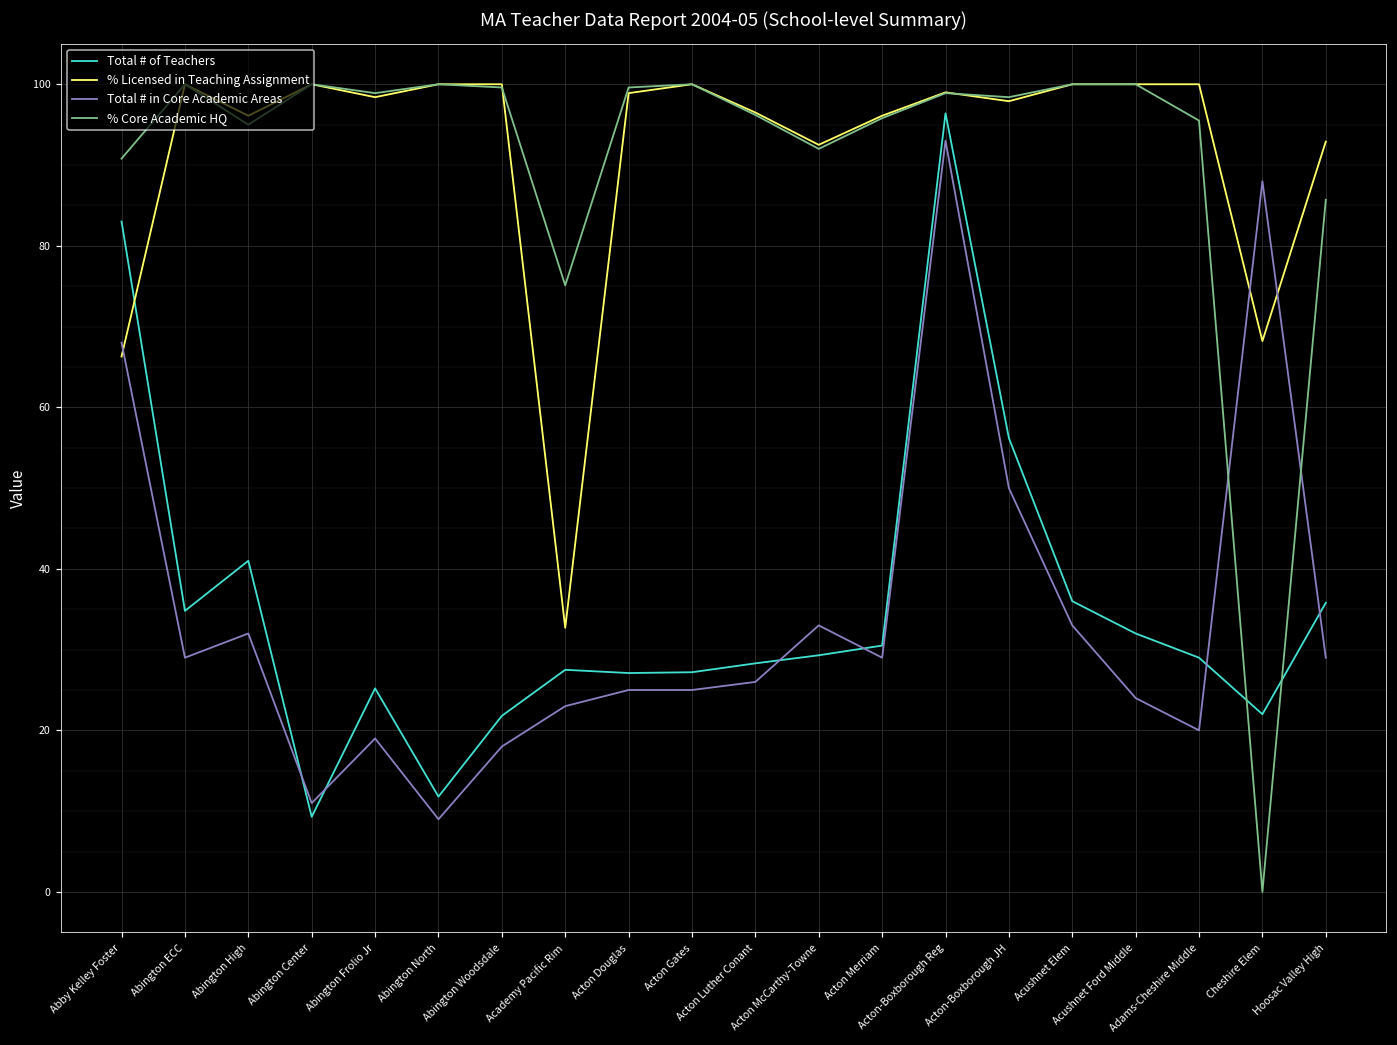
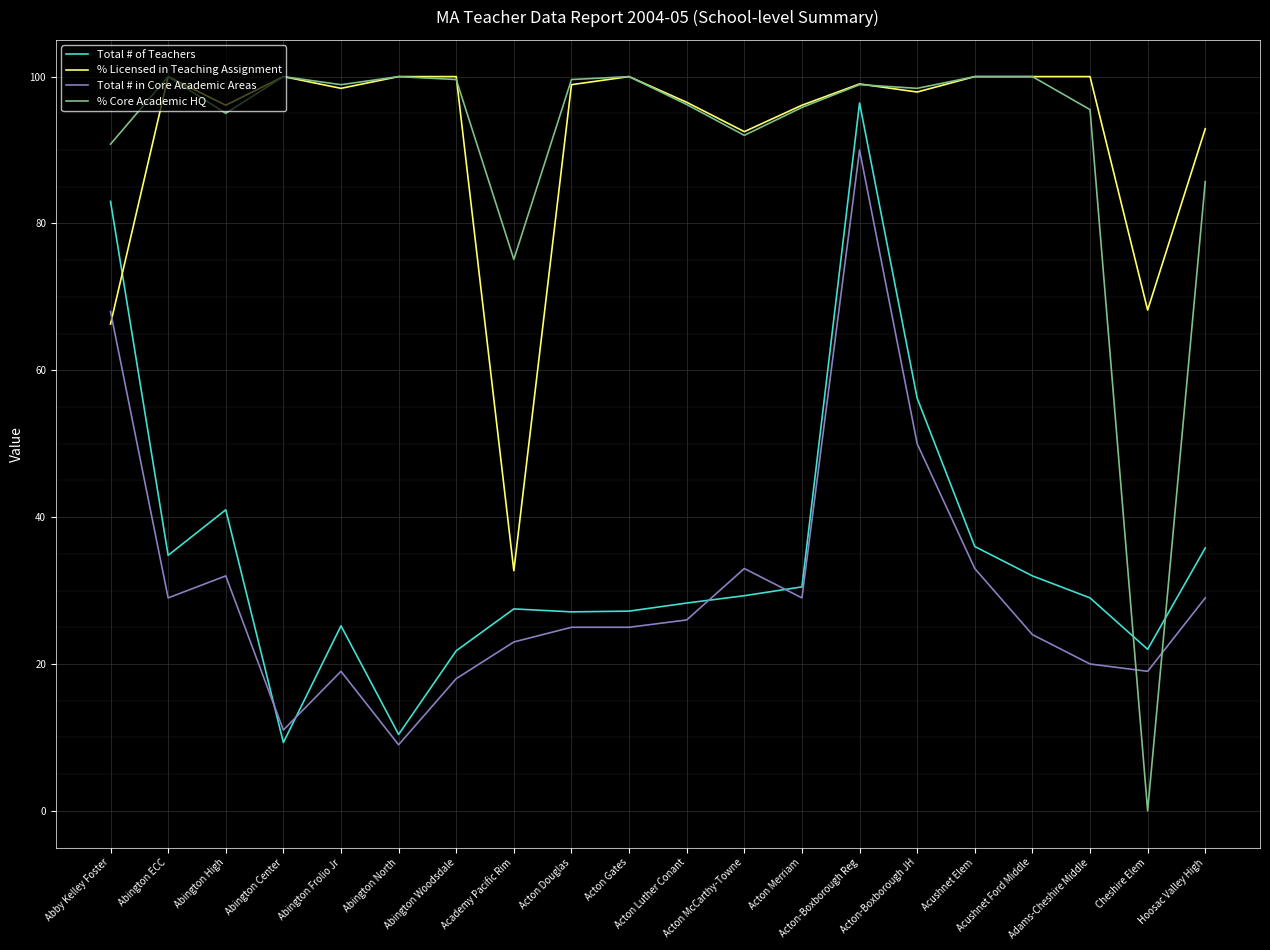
Total # of Teachers, Abington North: 12 -> 10
Total # in Core Academic Areas, Acton-Boxborough Reg: 93 -> 90
Total # in Core Academic Areas, Cheshire Elem: 88 -> 19
